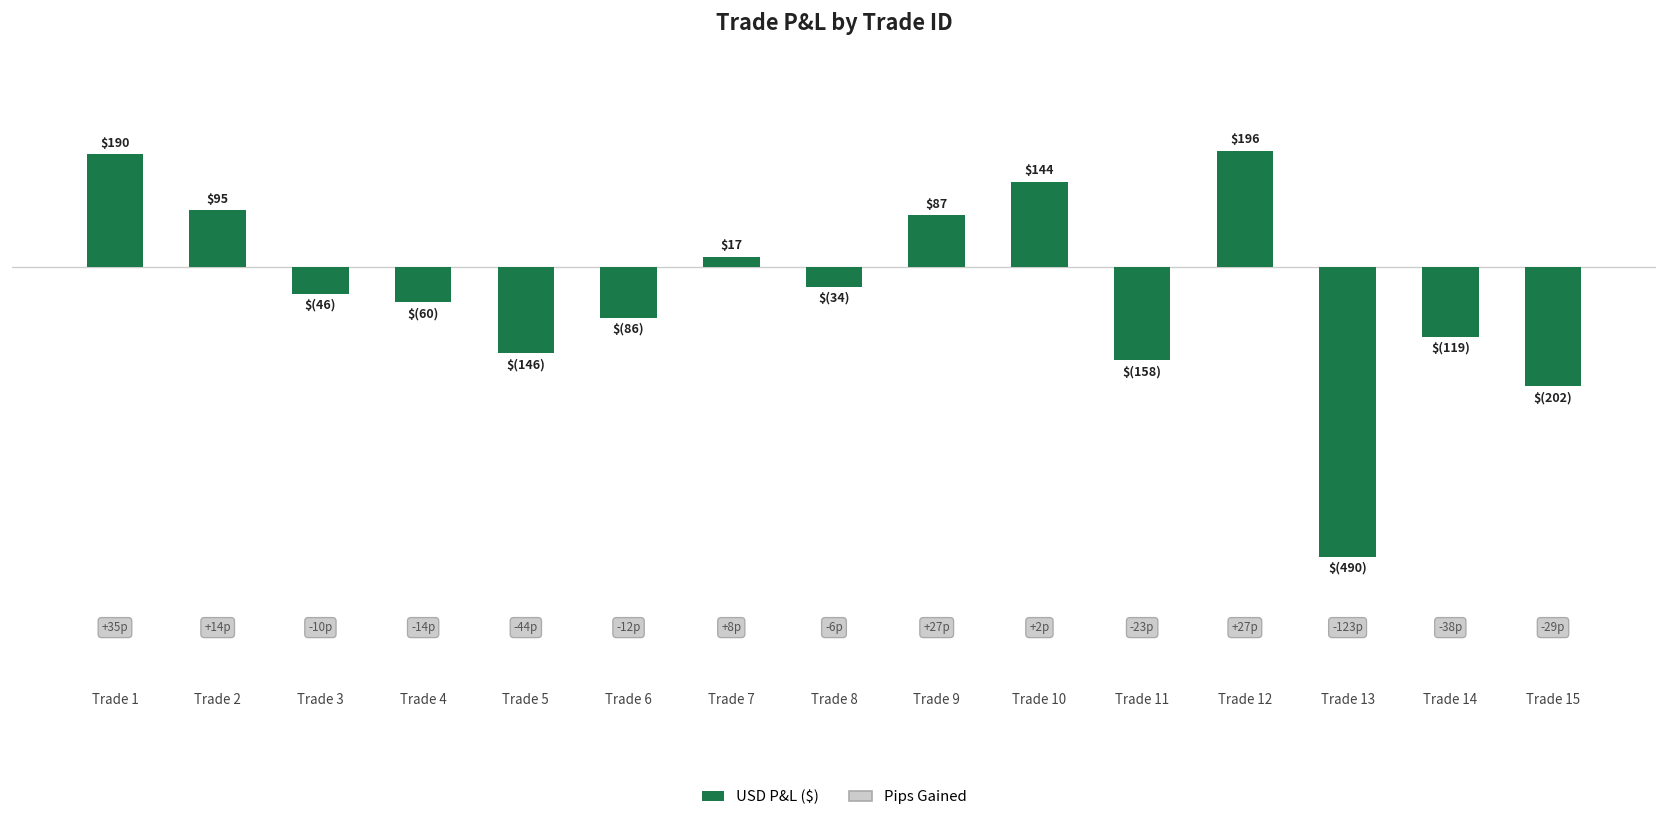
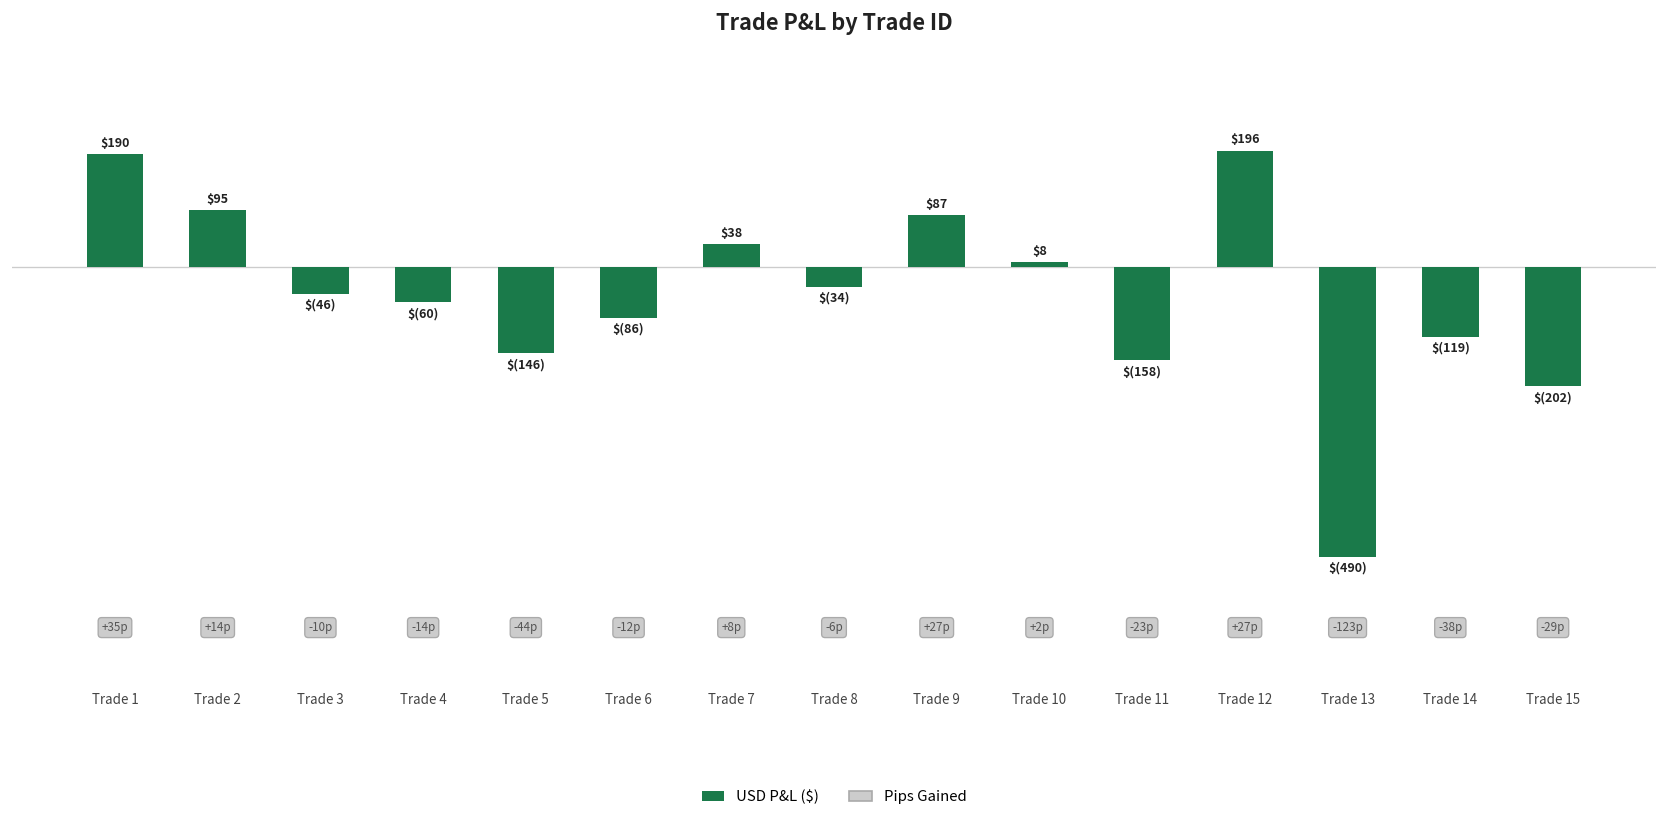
Trade 7: $17 -> $38
Trade 10: $144 -> $8
